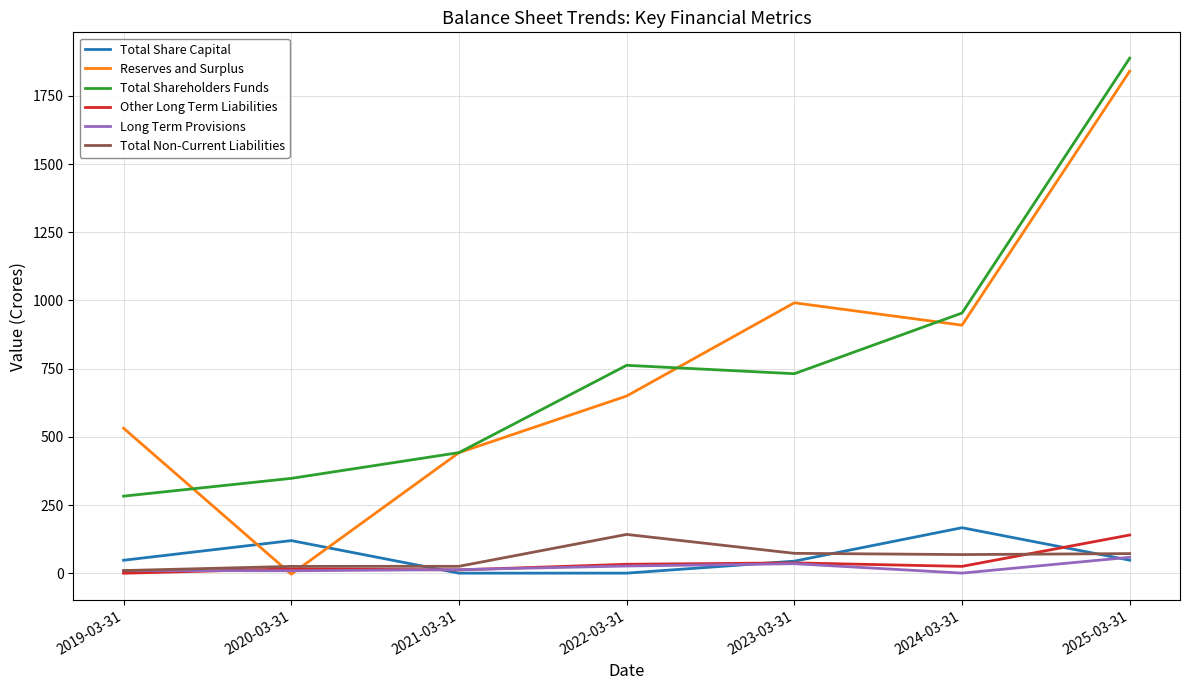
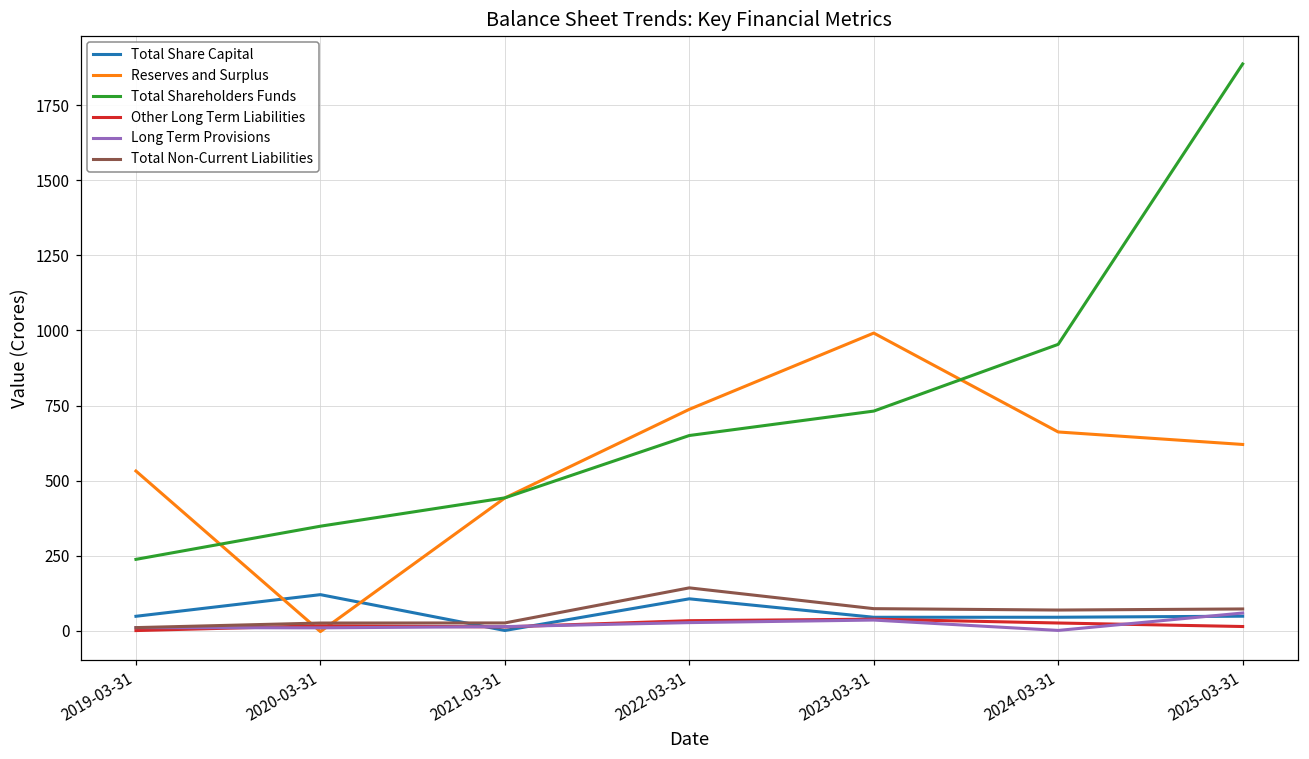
Total Shareholders Funds, 2019-03-31: 280 -> 240
Total Share Capital, 2022-03-31: 0 -> 110
Reserves and Surplus, 2022-03-31: 650 -> 740
Total Shareholders Funds, 2022-03-31: 760 -> 650
Total Share Capital, 2024-03-31: 170 -> 40
Reserves and Surplus, 2024-03-31: 910 -> 660
Reserves and Surplus, 2025-03-31: 1840 -> 620
Other Long Term Liabilities, 2025-03-31: 140 -> 10
